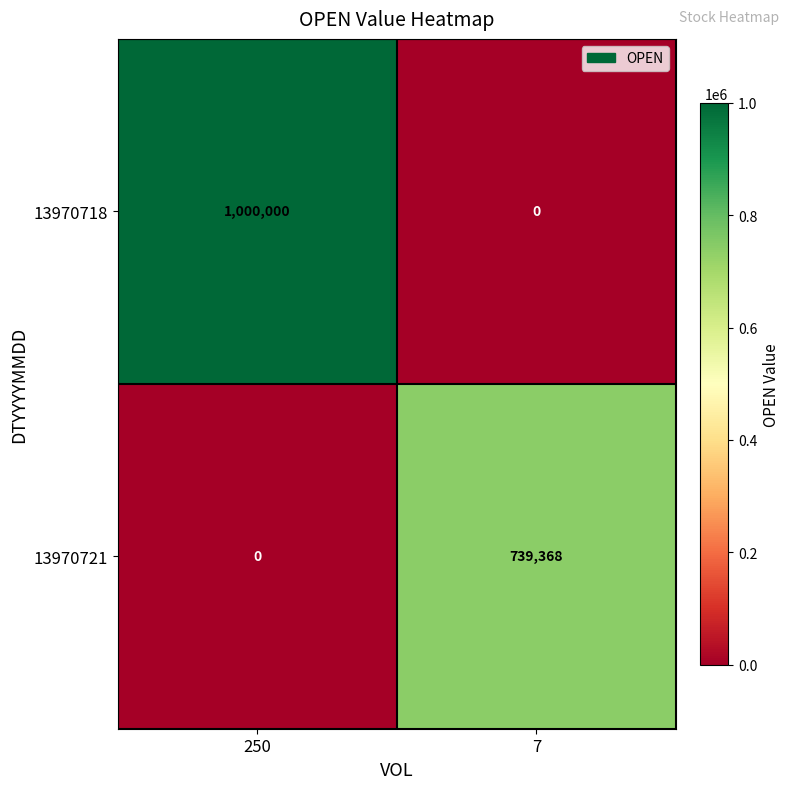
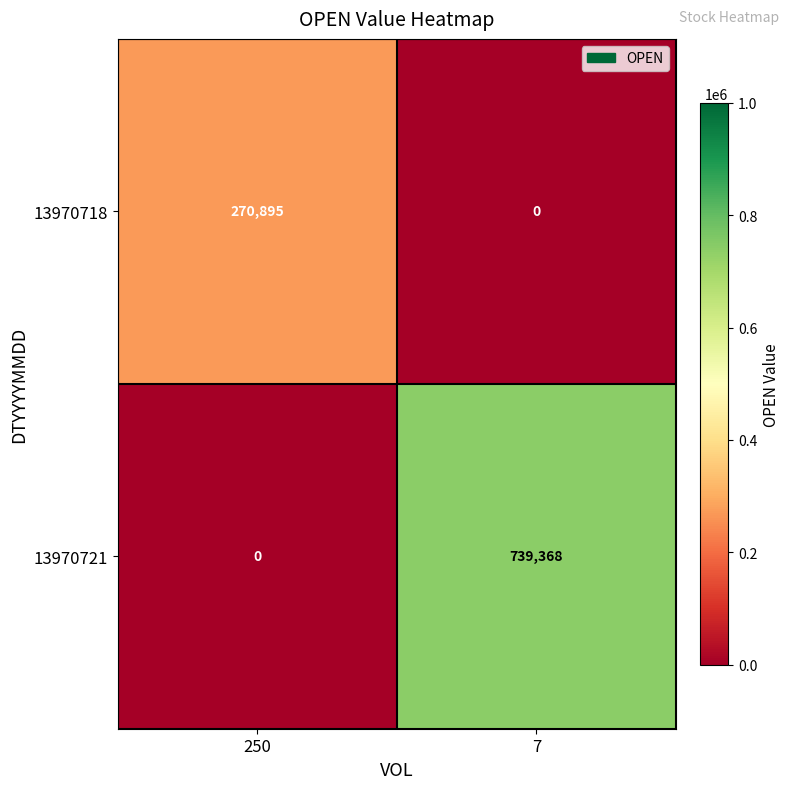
13970718, 250: 1,000,000 -> 270,895
